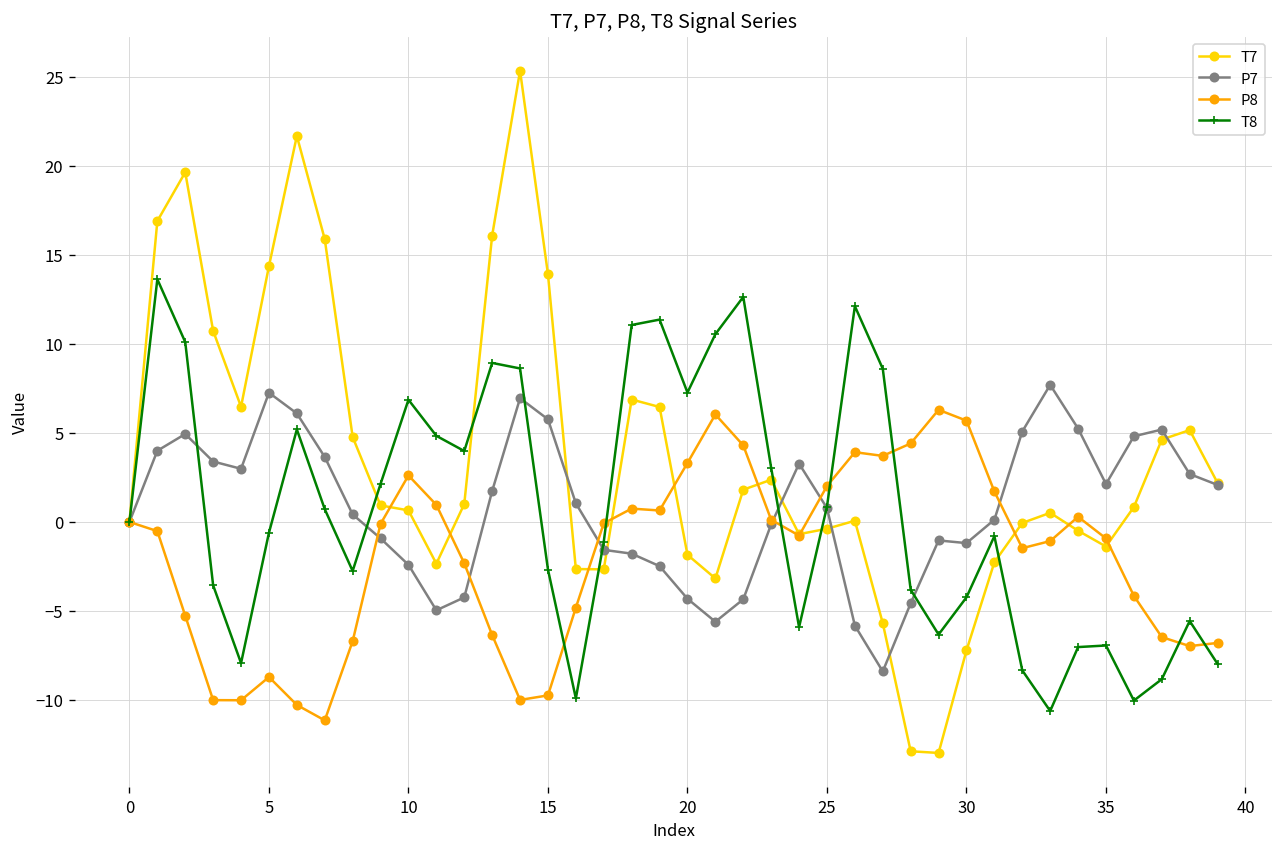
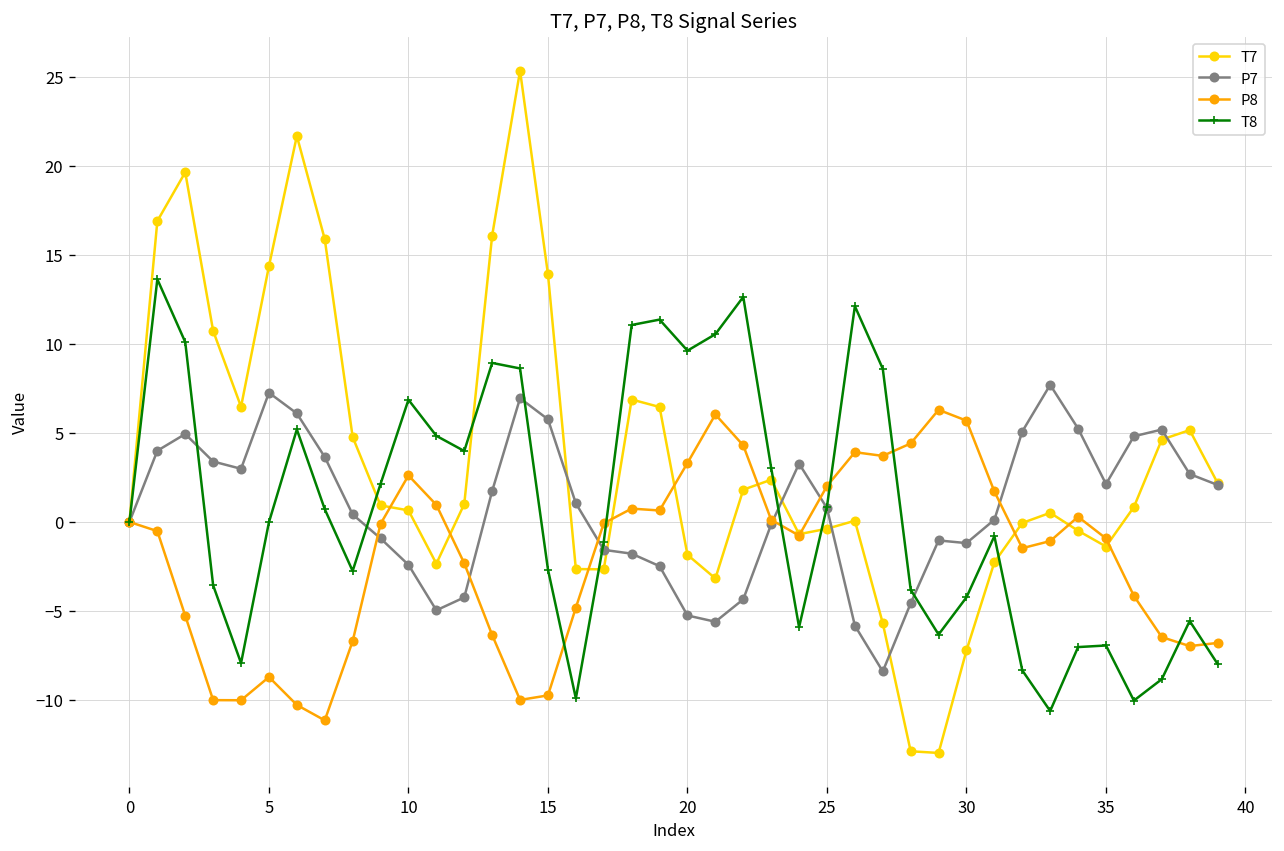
T8, 5: -0.6 -> 0.0
P7, 20: -4.3 -> -5.3
T8, 20: 7.3 -> 9.6
